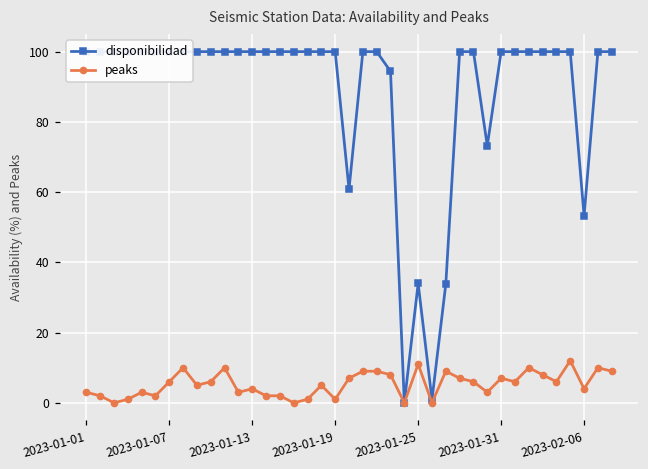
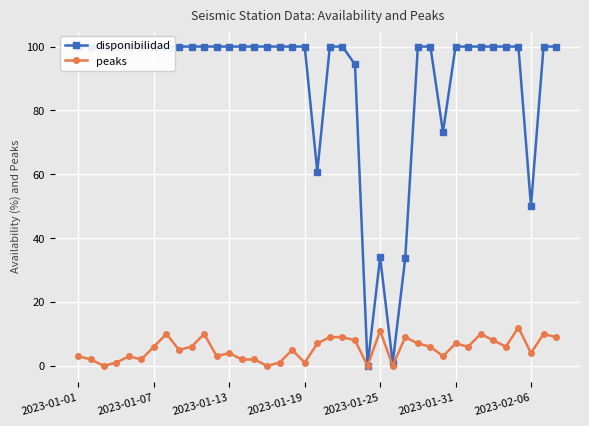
disponibilidad, 2023-02-06: 53 -> 50
